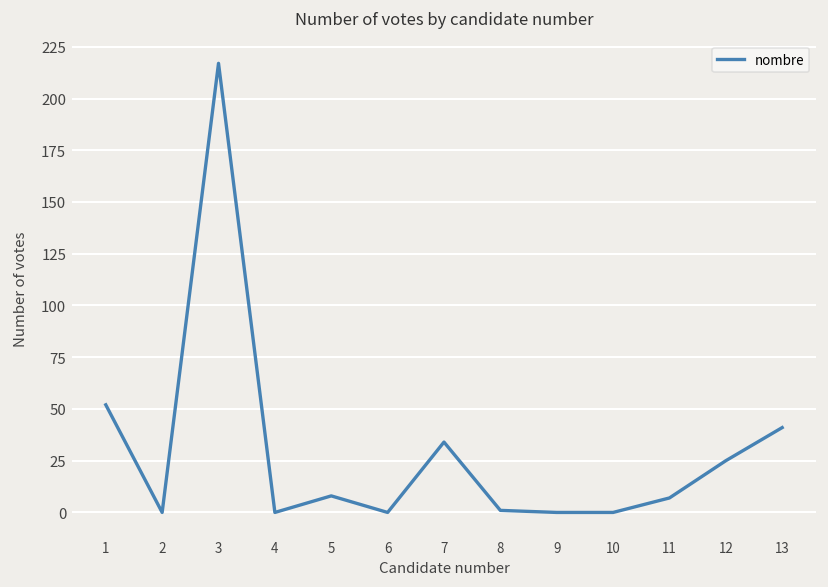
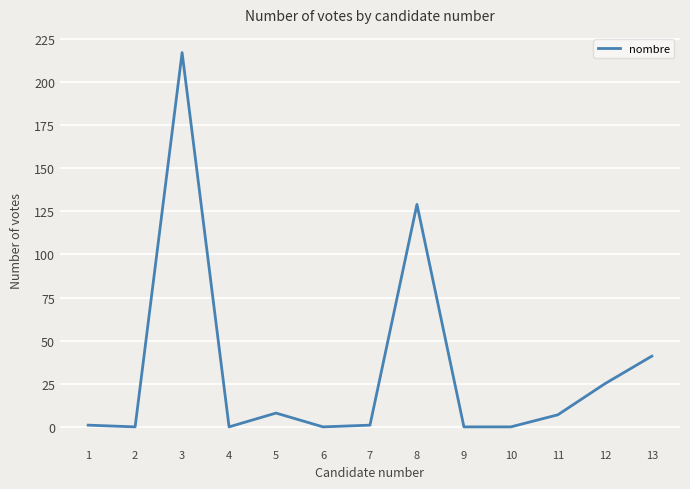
1: 52 -> 1
7: 34 -> 1
8: 1 -> 129
